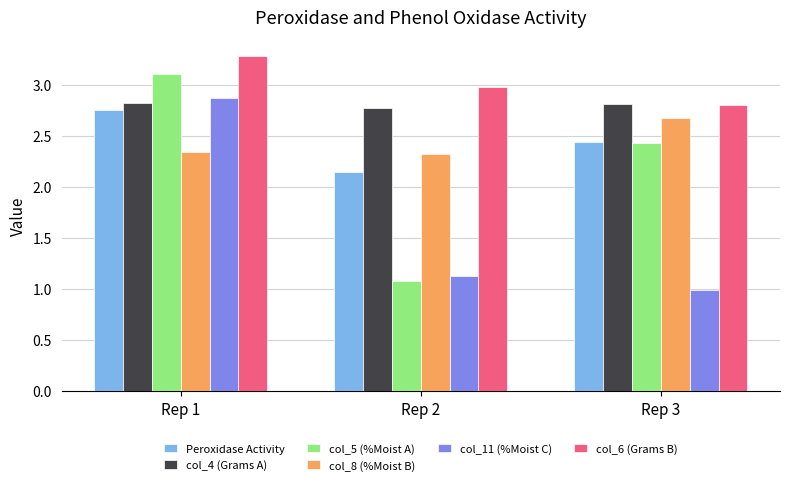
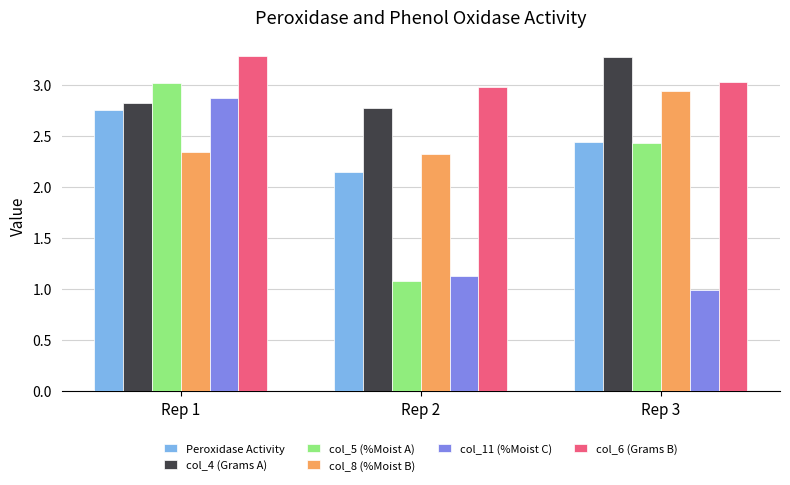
col_5 (%Moist A), Rep 1: 3.11 -> 3.02
col_4 (Grams A), Rep 3: 2.81 -> 3.27
col_8 (%Moist B), Rep 3: 2.68 -> 2.94
col_6 (Grams B), Rep 3: 2.81 -> 3.03
